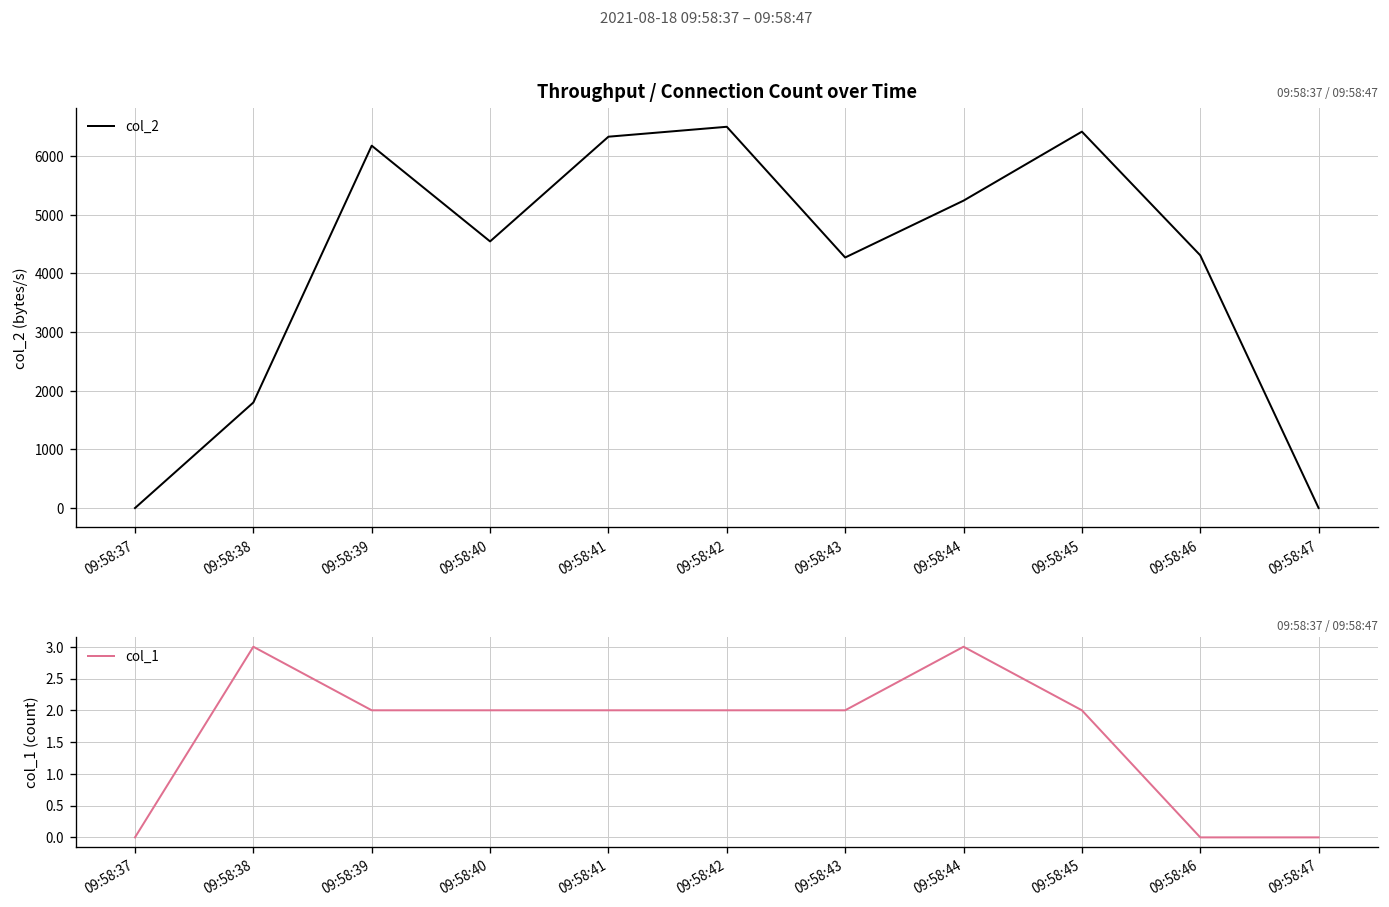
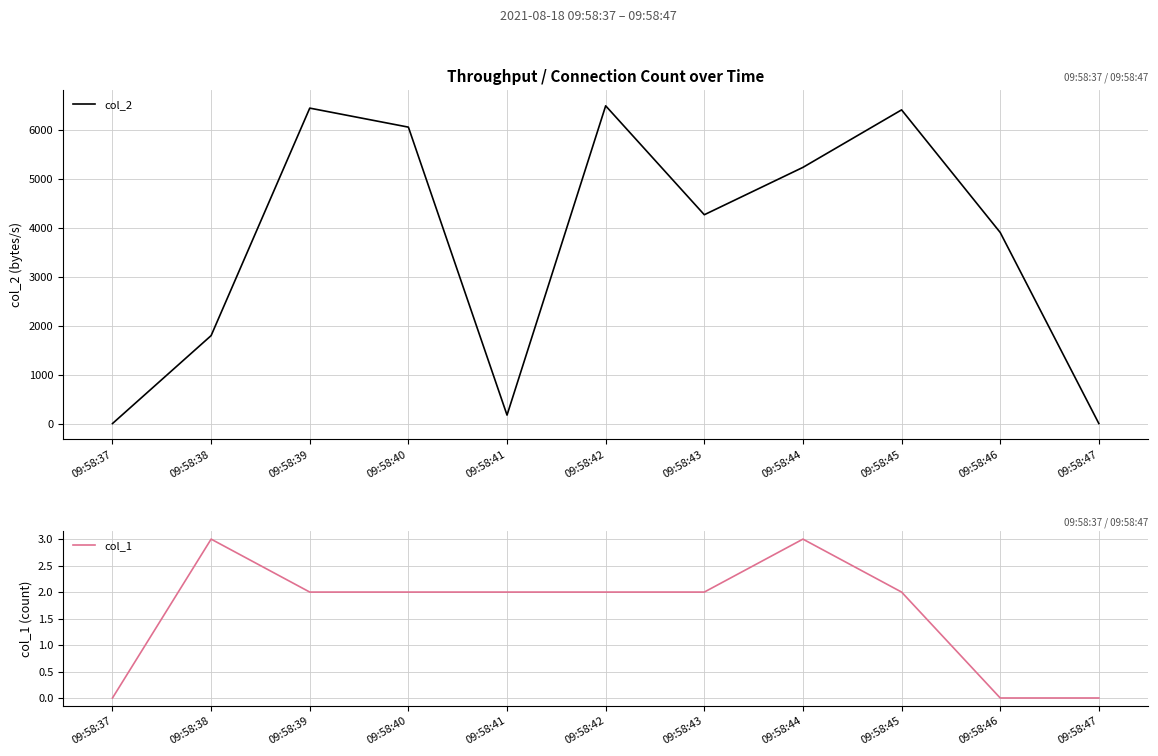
Throughput / Connection Count over Time, 09:58:39: 6200 -> 6500
Throughput / Connection Count over Time, 09:58:40: 4500 -> 6100
Throughput / Connection Count over Time, 09:58:41: 6300 -> 200
Throughput / Connection Count over Time, 09:58:46: 4300 -> 3900
